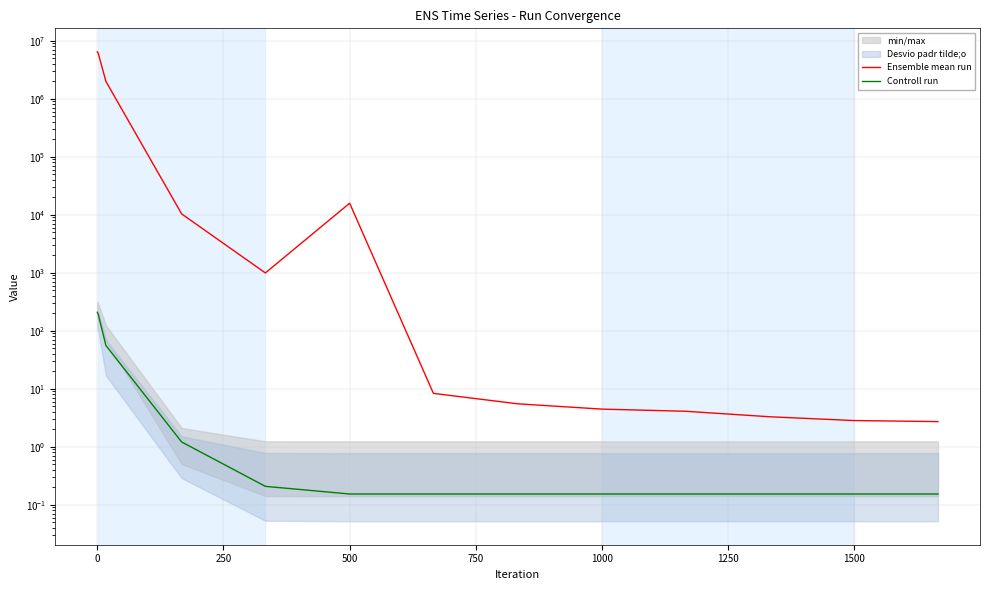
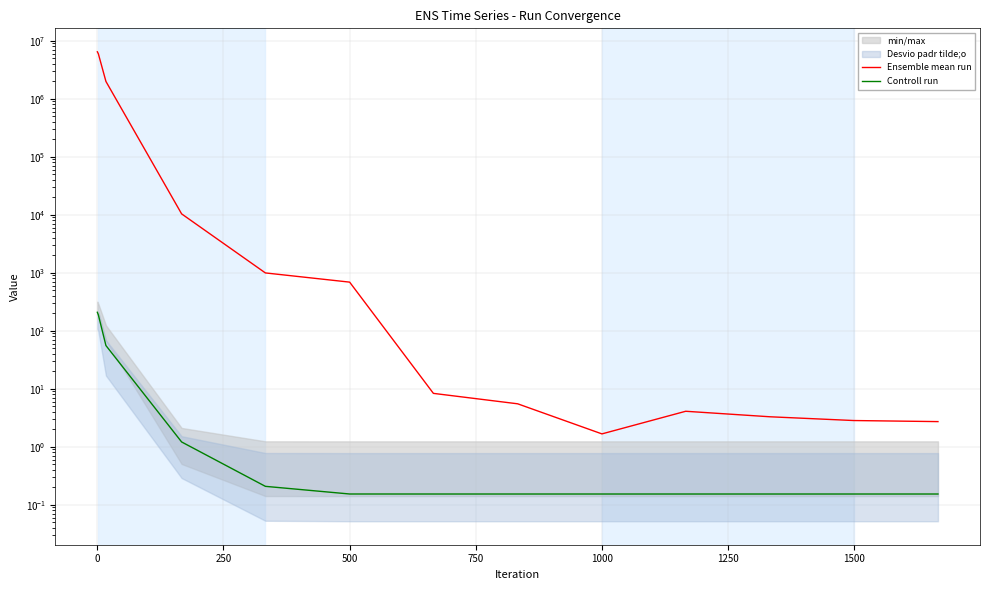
Ensemble mean run, 500: 16000 -> 700
Ensemble mean run, 1000: 4 -> 1.7
